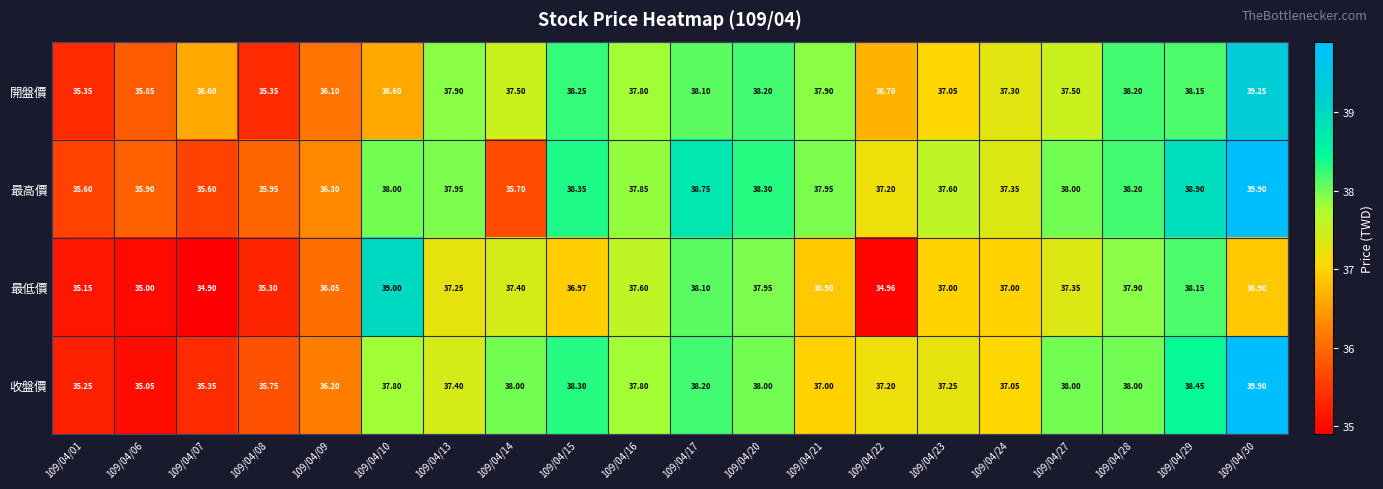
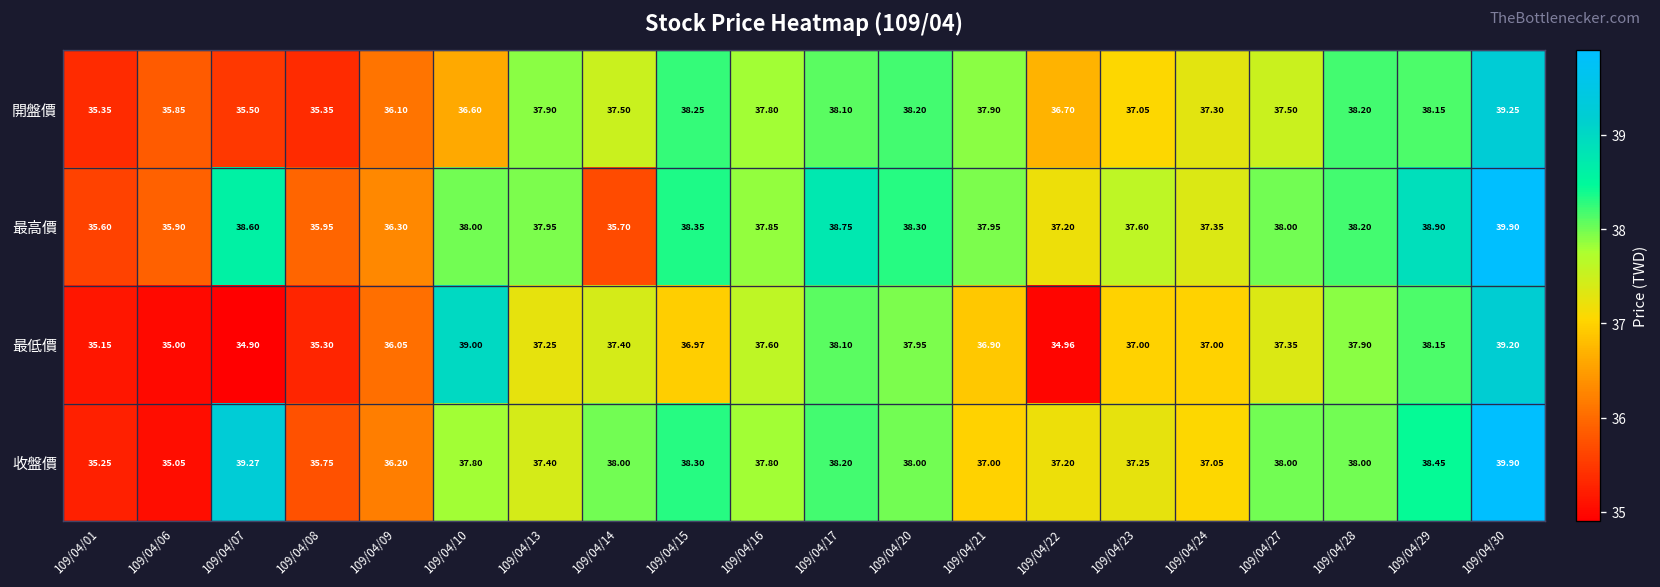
開盤價, 109/04/07: 36.60 -> 35.50
最高價, 109/04/07: 35.60 -> 38.60
最低價, 109/04/30: 36.90 -> 39.20
收盤價, 109/04/07: 35.35 -> 39.27
